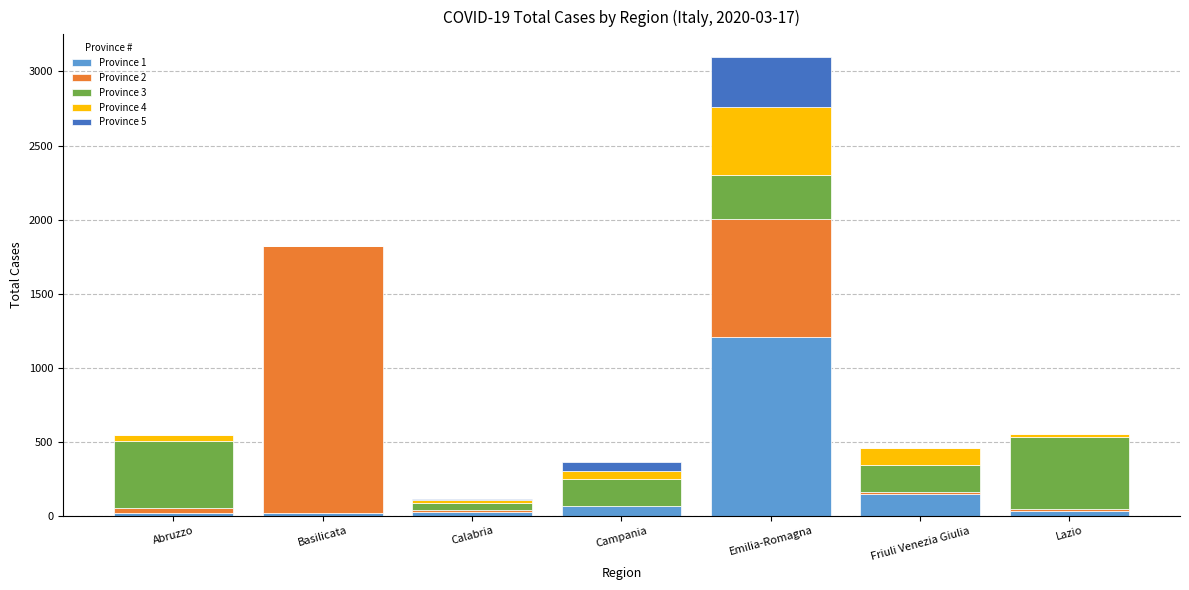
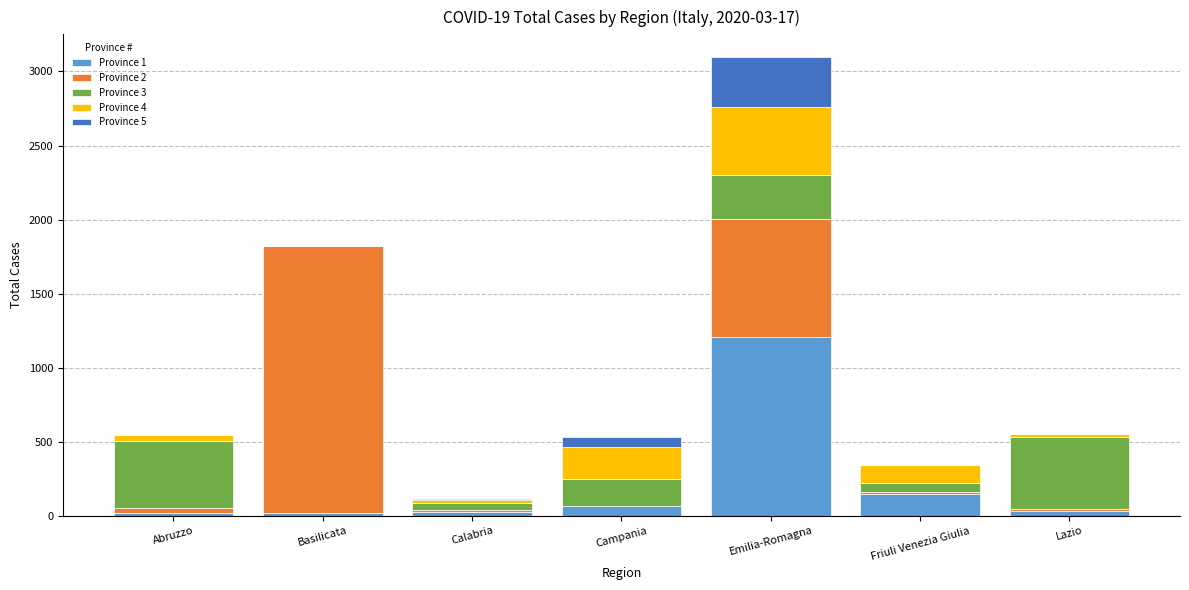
Province 4, Campania: 60 -> 220
Province 3, Friuli Venezia Giulia: 180 -> 60
